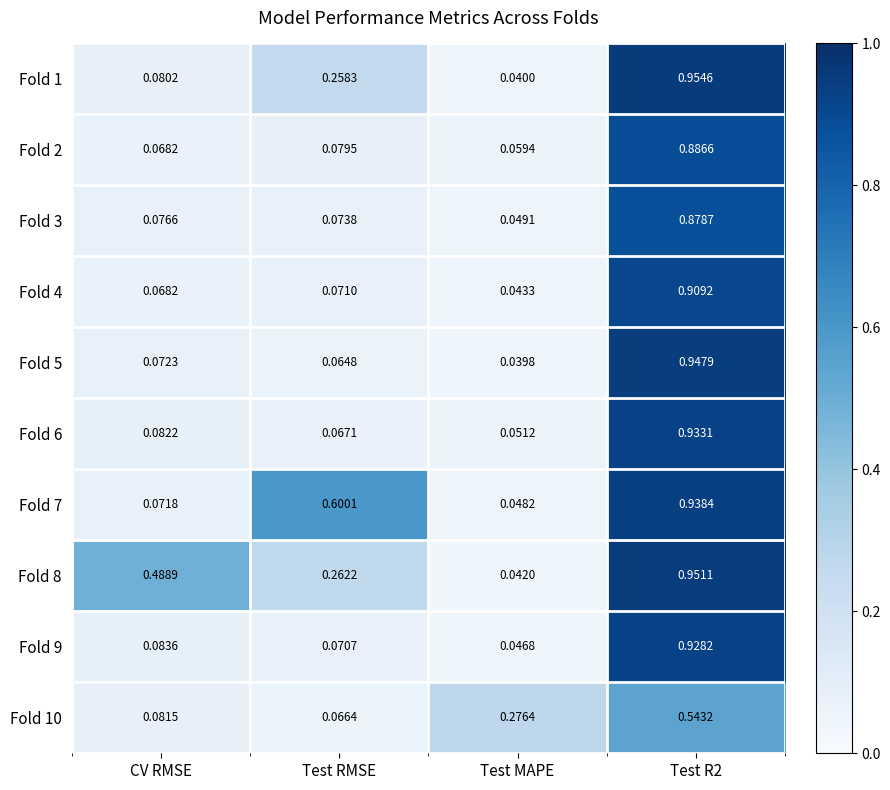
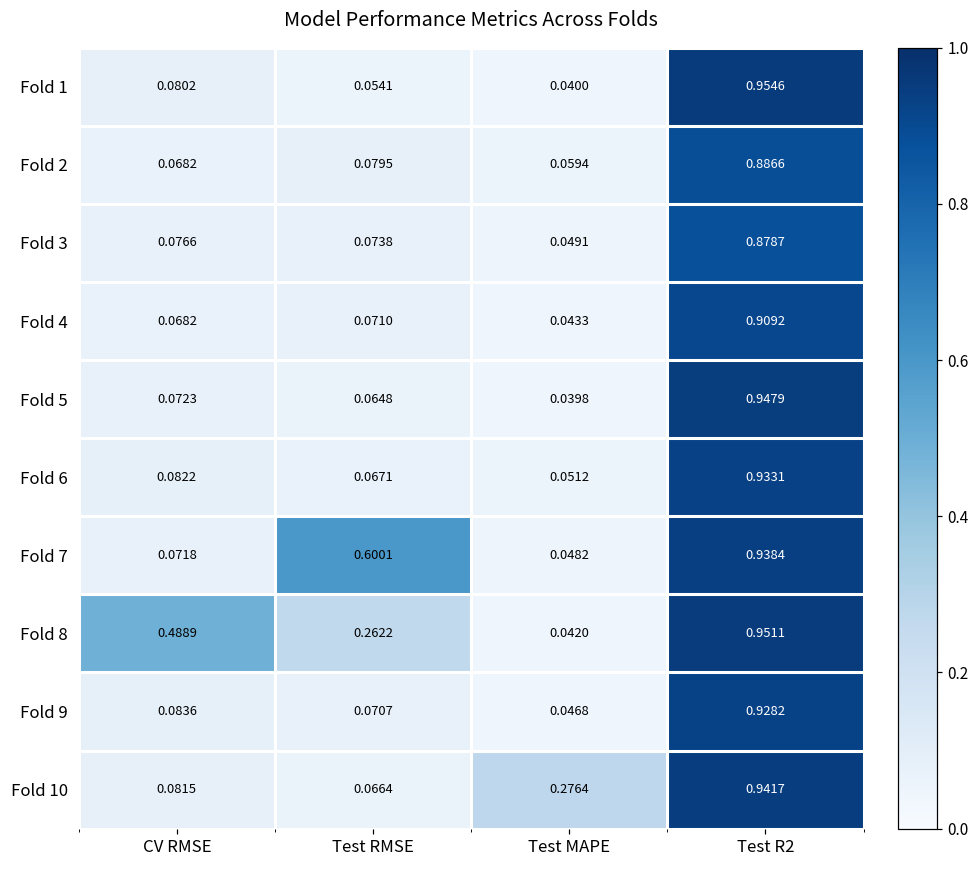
Fold 1, Test RMSE: 0.2583 -> 0.0541
Fold 10, Test R2: 0.5432 -> 0.9417
